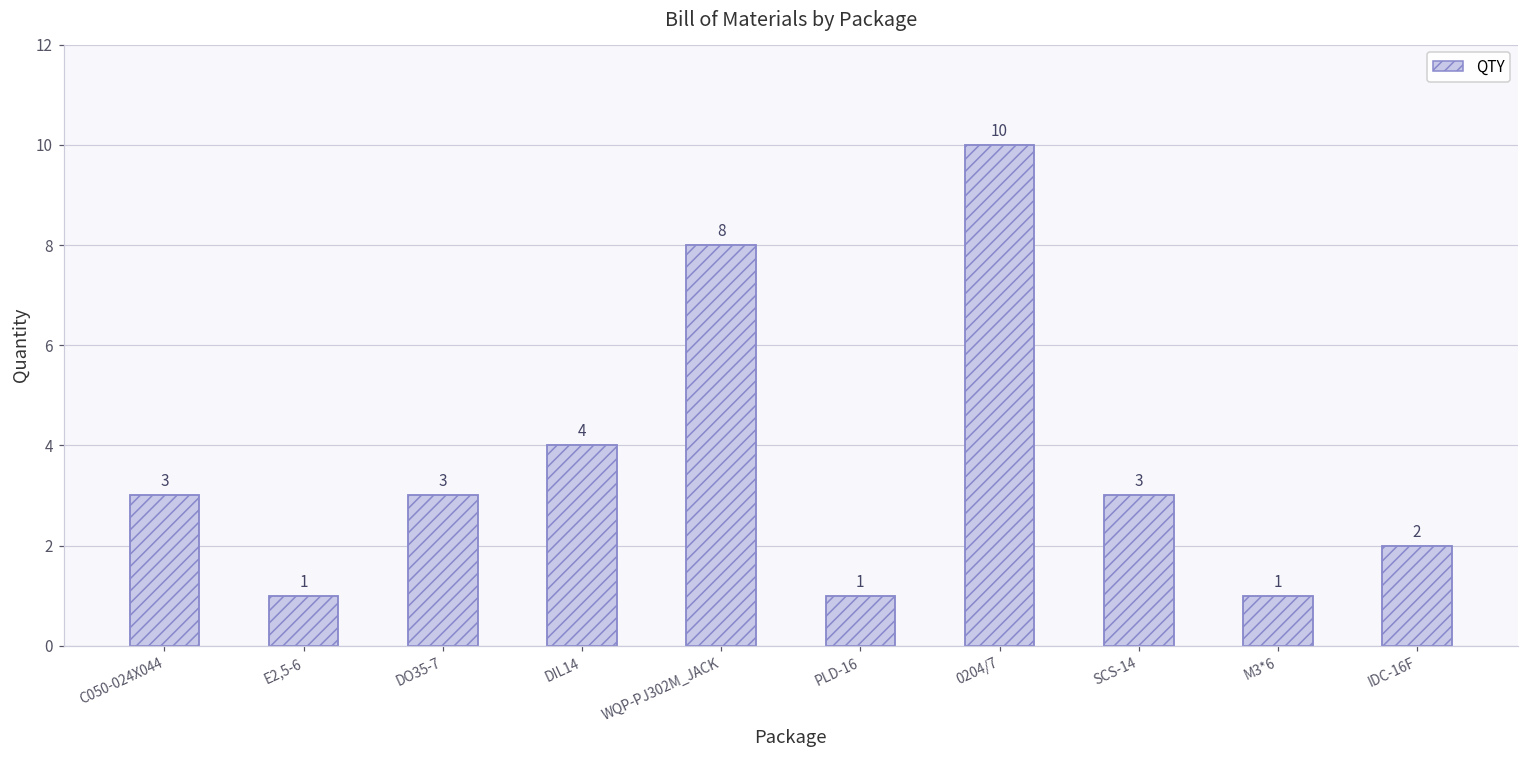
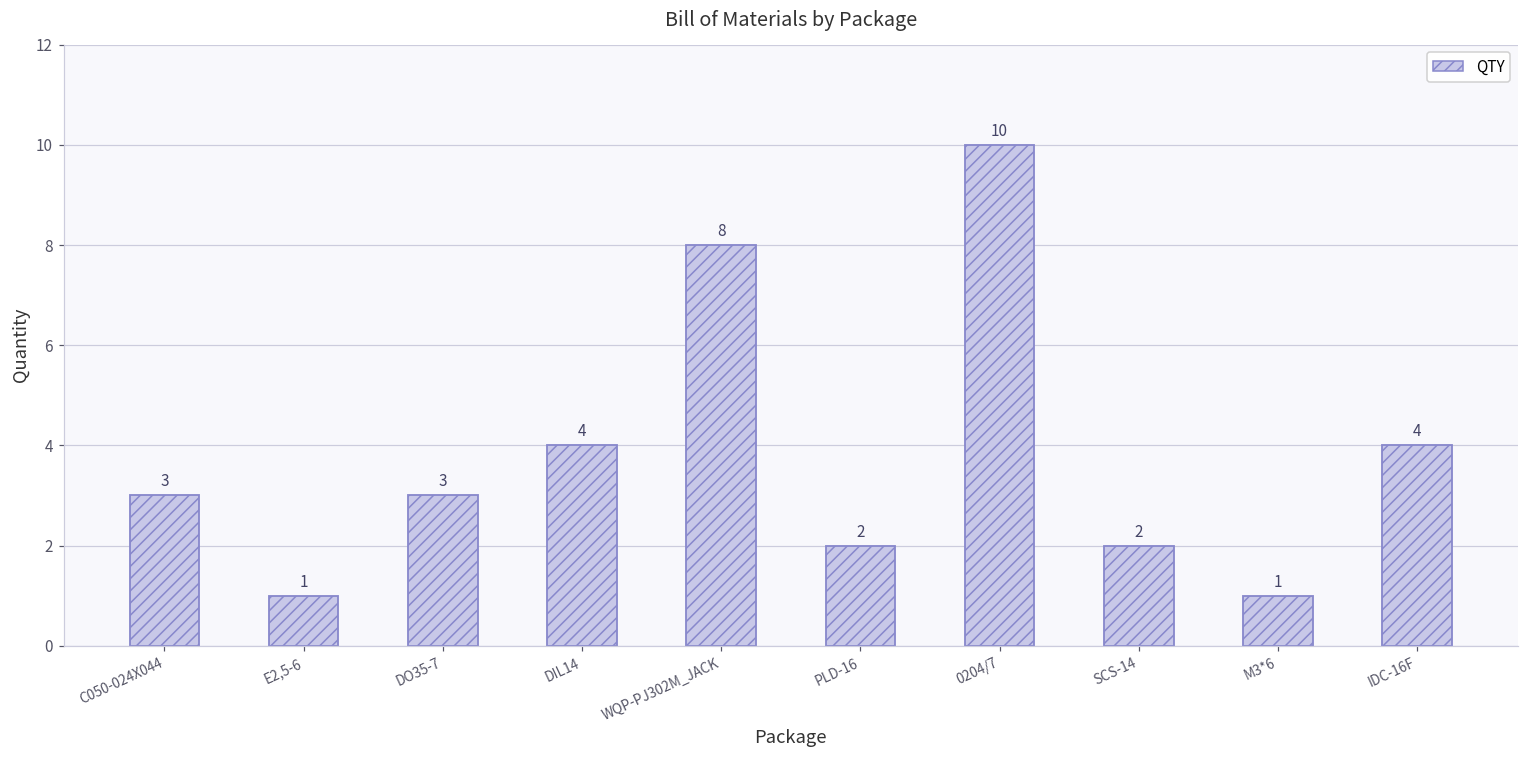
PLD-16: 1 -> 2
SCS-14: 3 -> 2
IDC-16F: 2 -> 4
